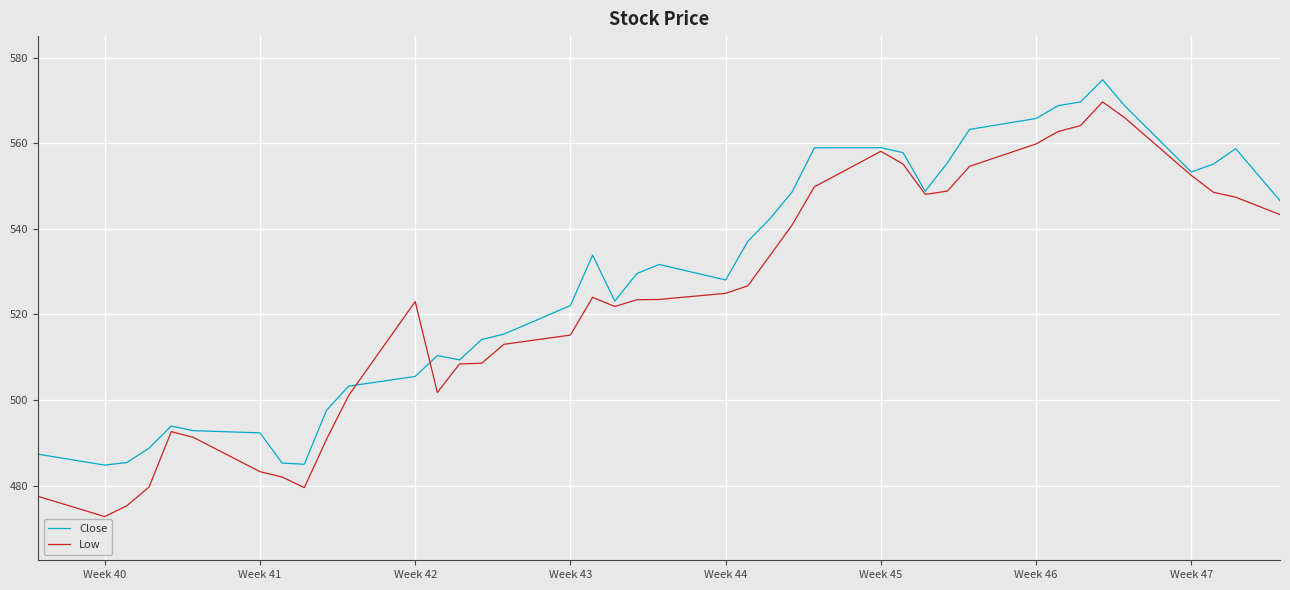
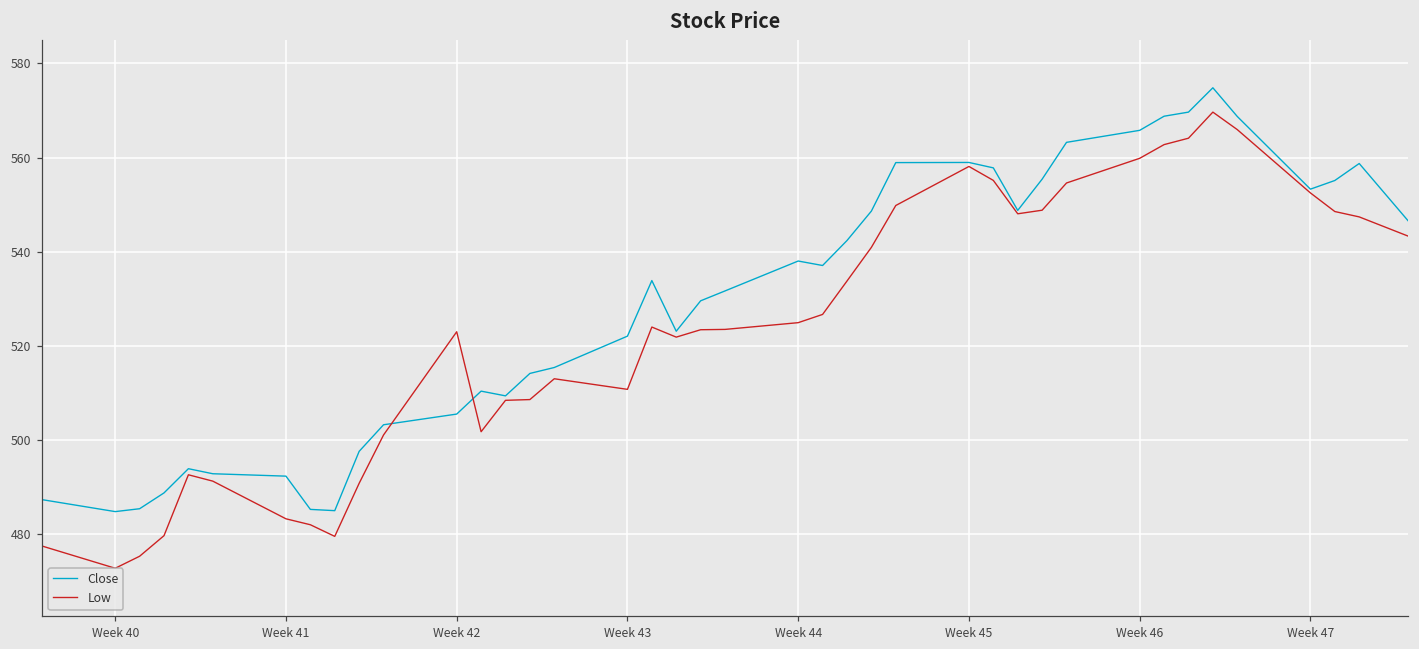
Low, Week 43: 515 -> 511
Close, Week 44: 528 -> 538
